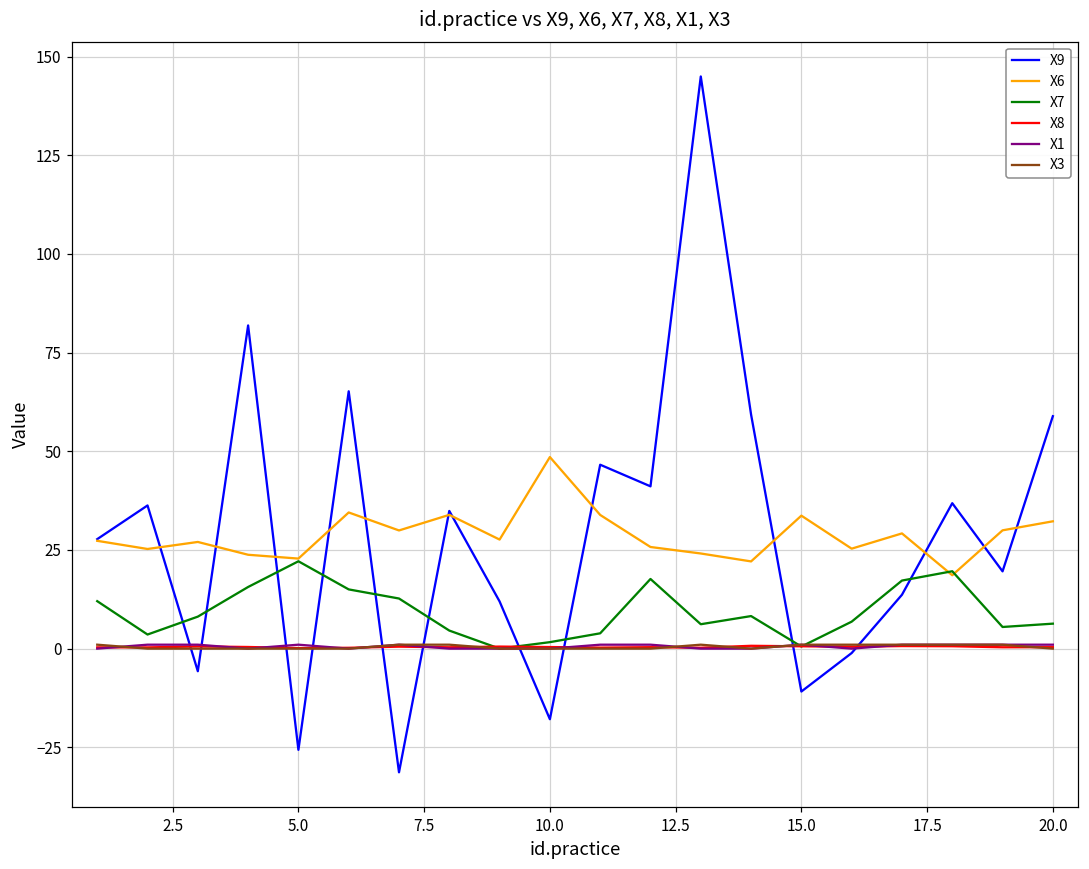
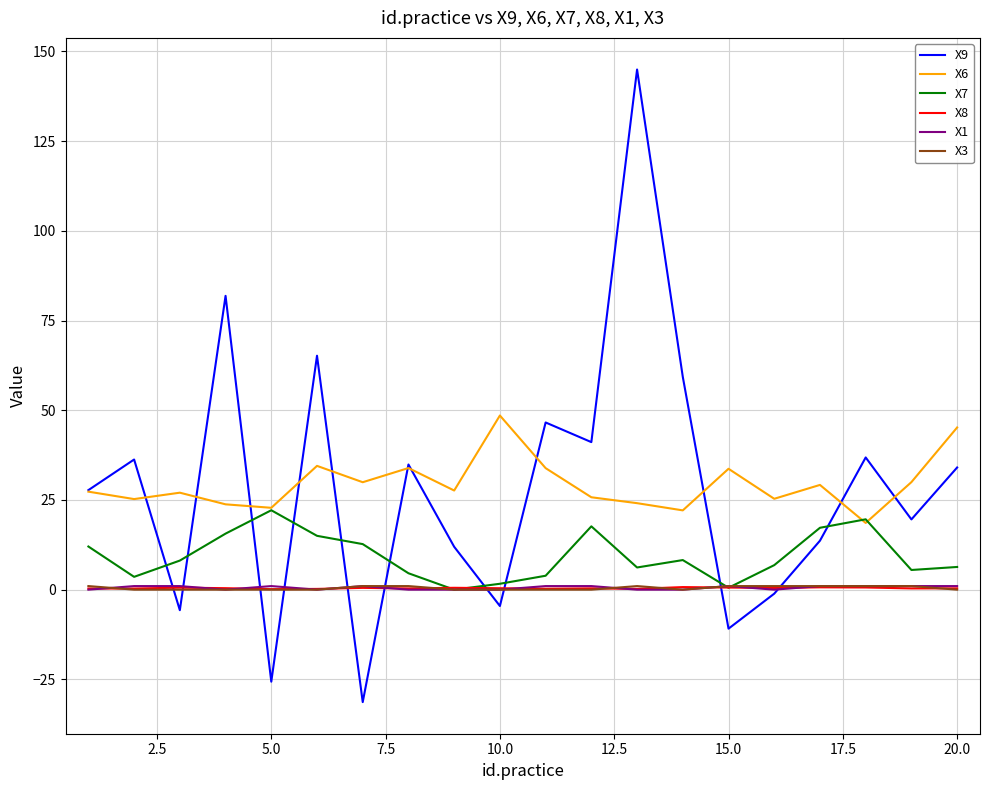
X9, 10.0: -18 -> -5
X9, 20.0: 59 -> 34
X6, 20.0: 32 -> 45
